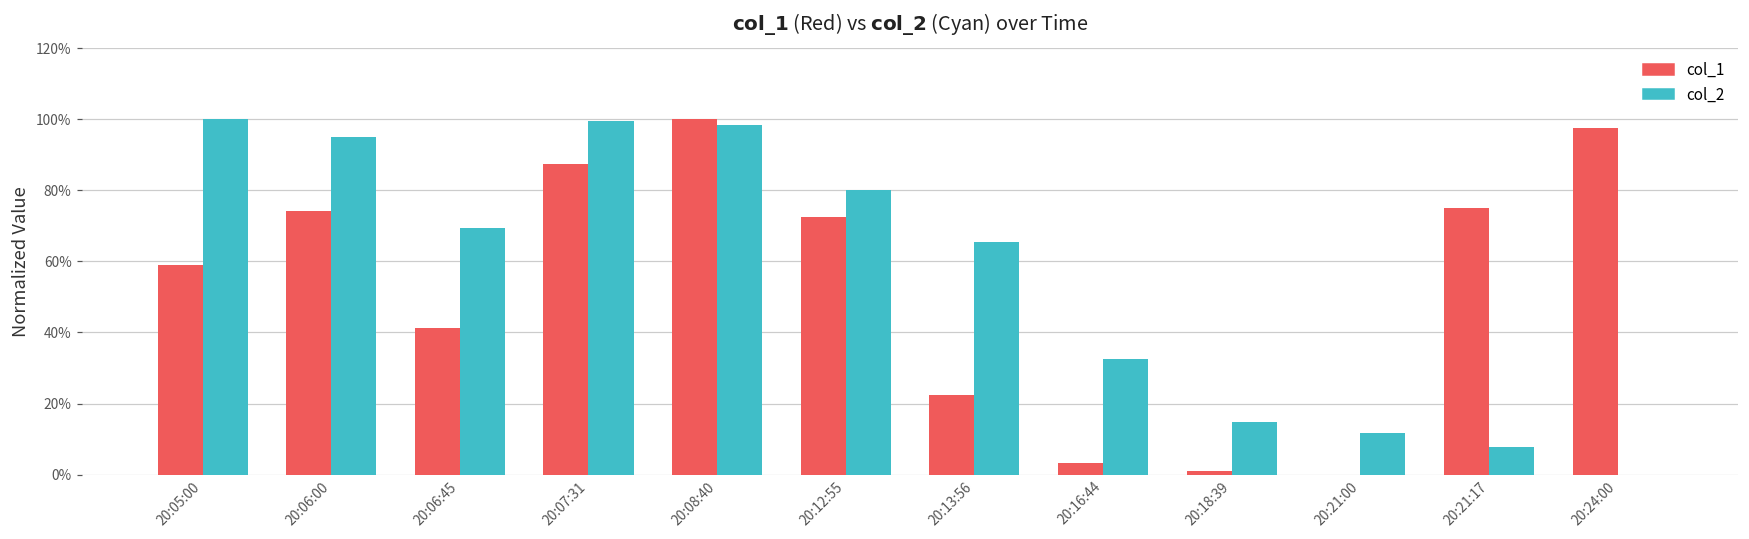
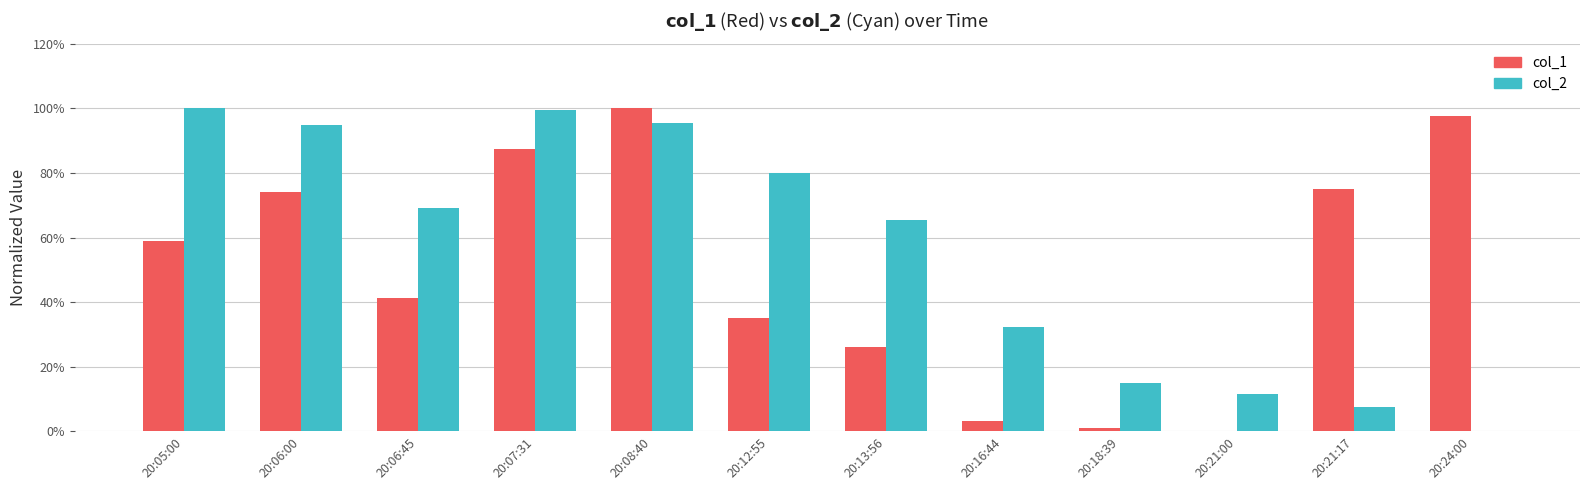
col_2, 20:08:40: 98% -> 96%
col_1, 20:12:55: 72% -> 35%
col_1, 20:13:56: 22% -> 26%
